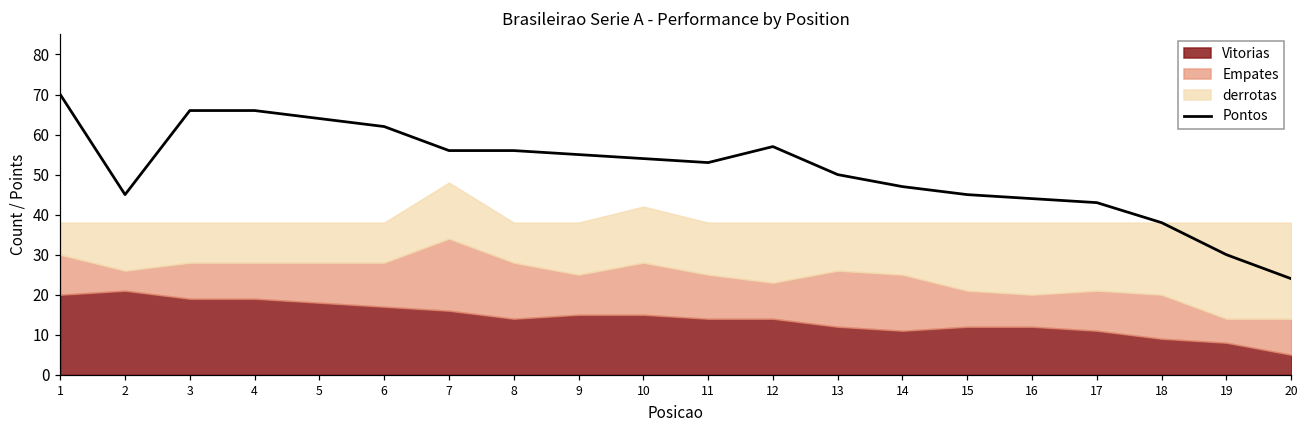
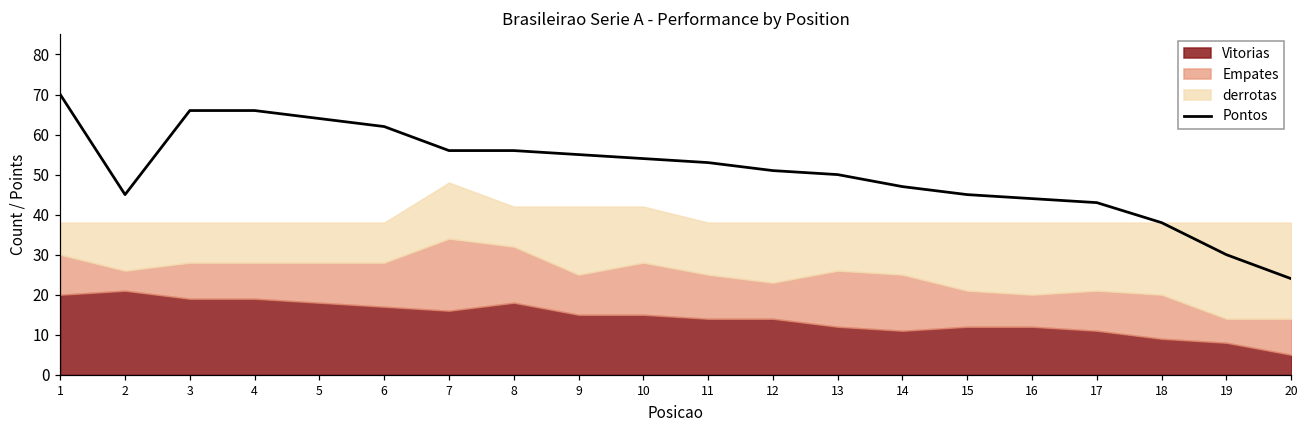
Vitorias, 8: 14 -> 18
derrotas, 9: 13 -> 17
Pontos, 12: 57 -> 51
